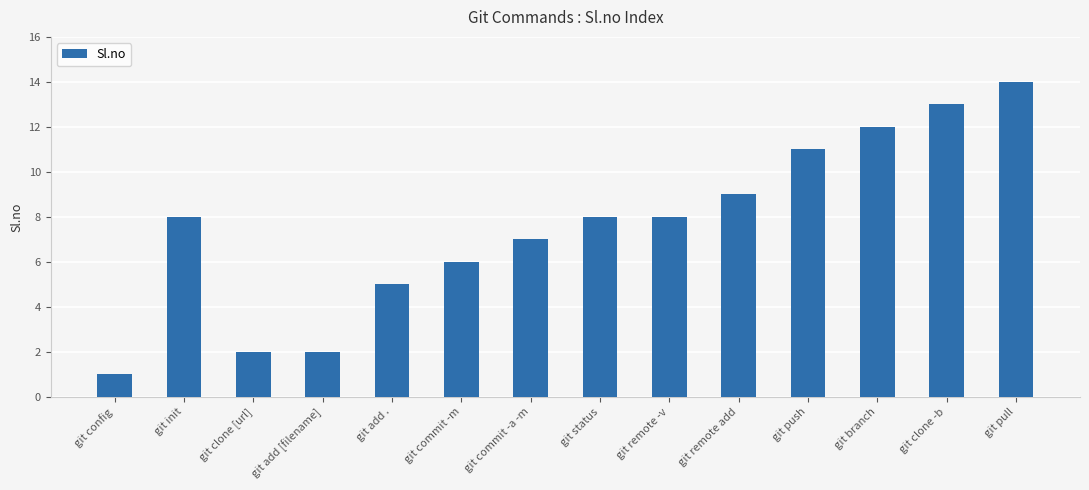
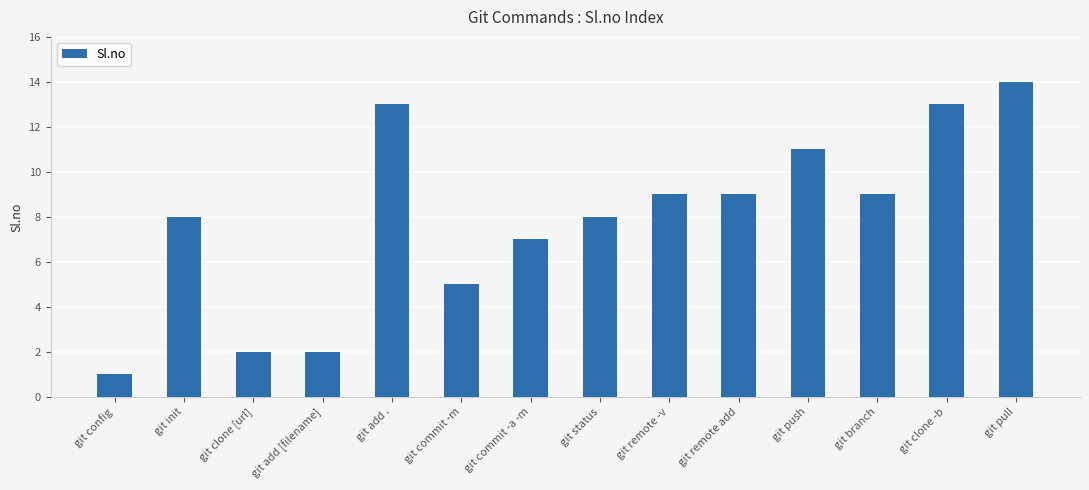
git add .: 5 -> 13
git commit -m: 6 -> 5
git remote -v: 8 -> 9
git branch: 12 -> 9
